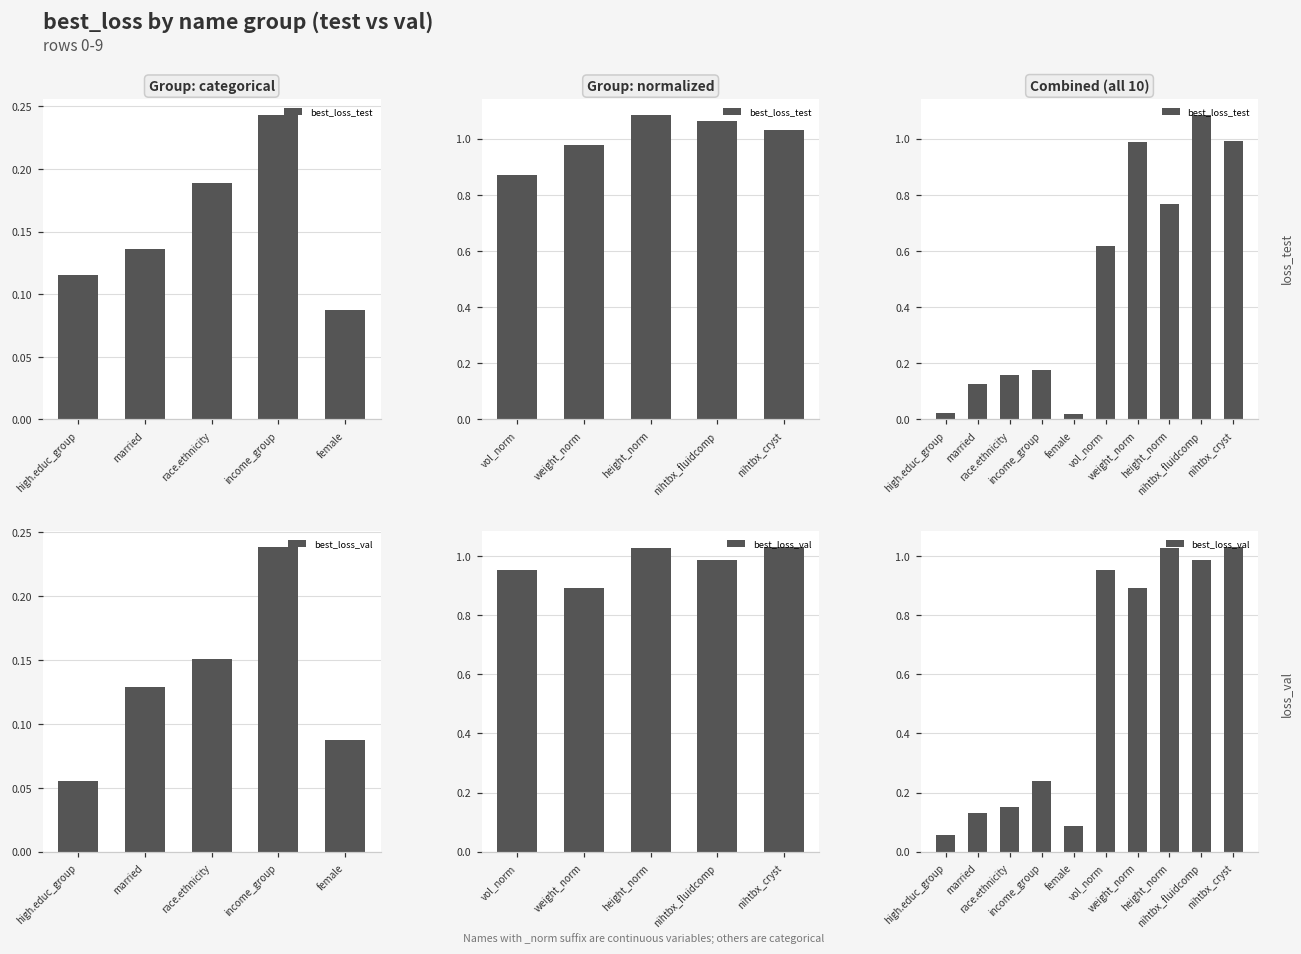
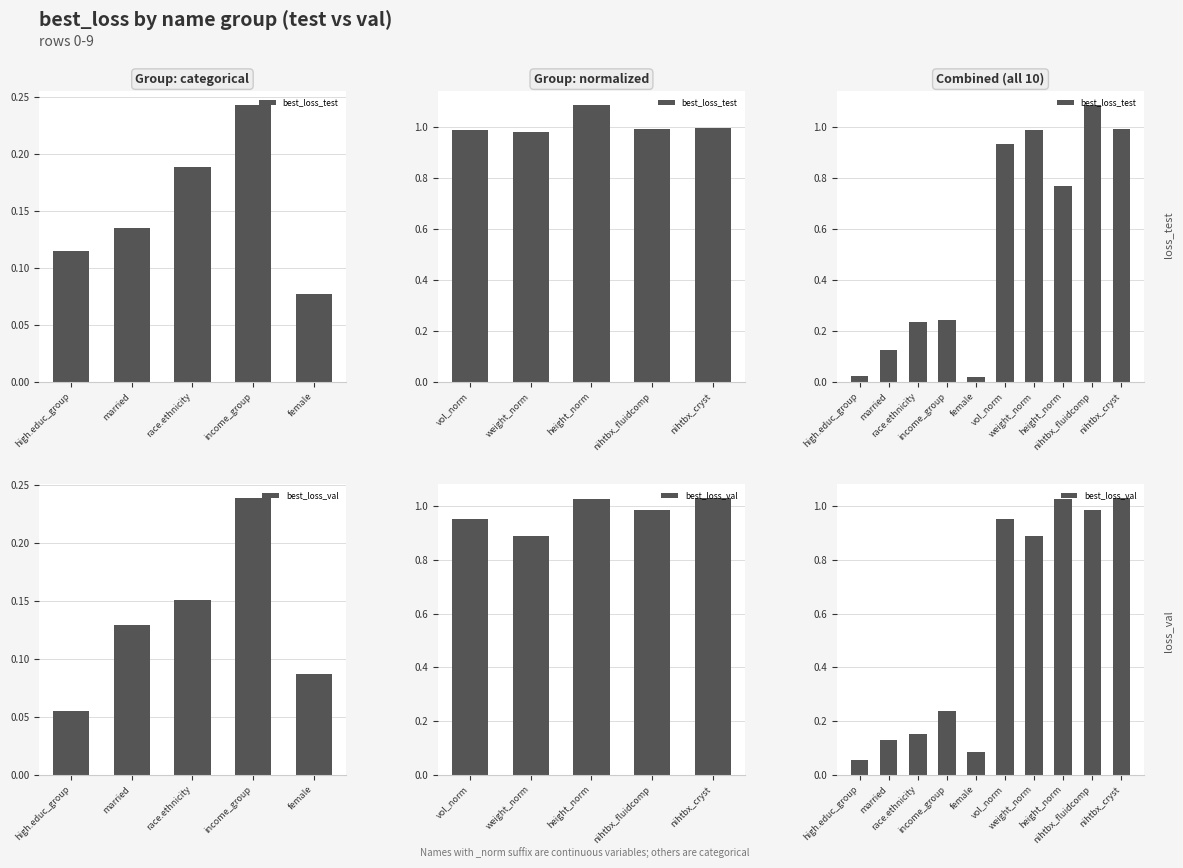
Group: categorical, female: 0.087 -> 0.077
Group: normalized, vol_norm: 0.87 -> 0.99
Group: normalized, nihtbx_fluidcomp: 1.06 -> 0.99
Group: normalized, nihtbx_cryst: 1.03 -> 0.99
Combined (all 10), race.ethnicity: 0.16 -> 0.23
Combined (all 10), income_group: 0.18 -> 0.24
Combined (all 10), vol_norm: 0.62 -> 0.93
